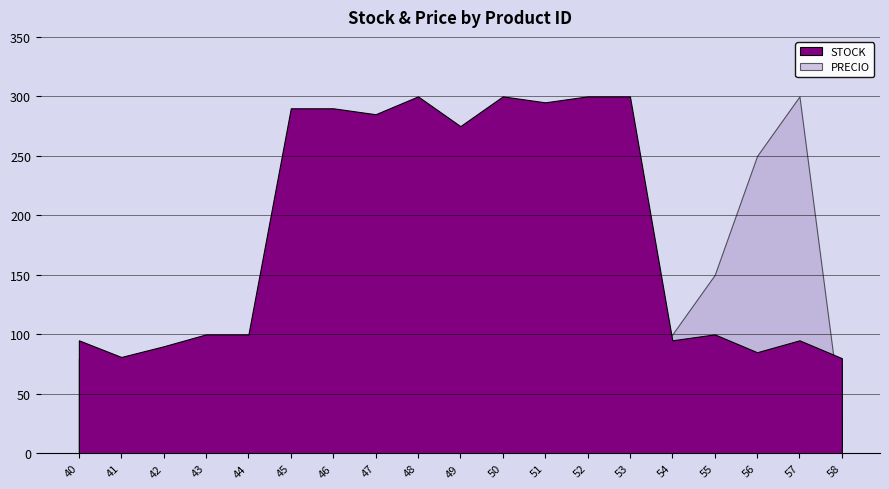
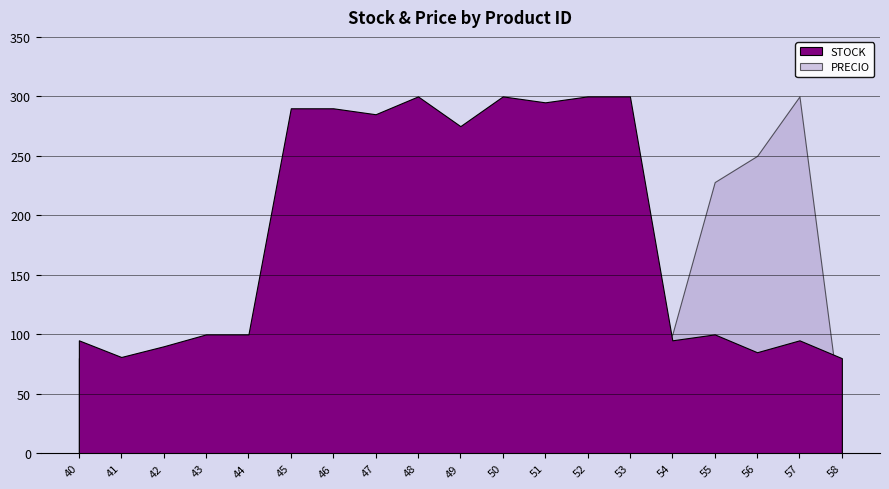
PRECIO, 55: 150 -> 228
